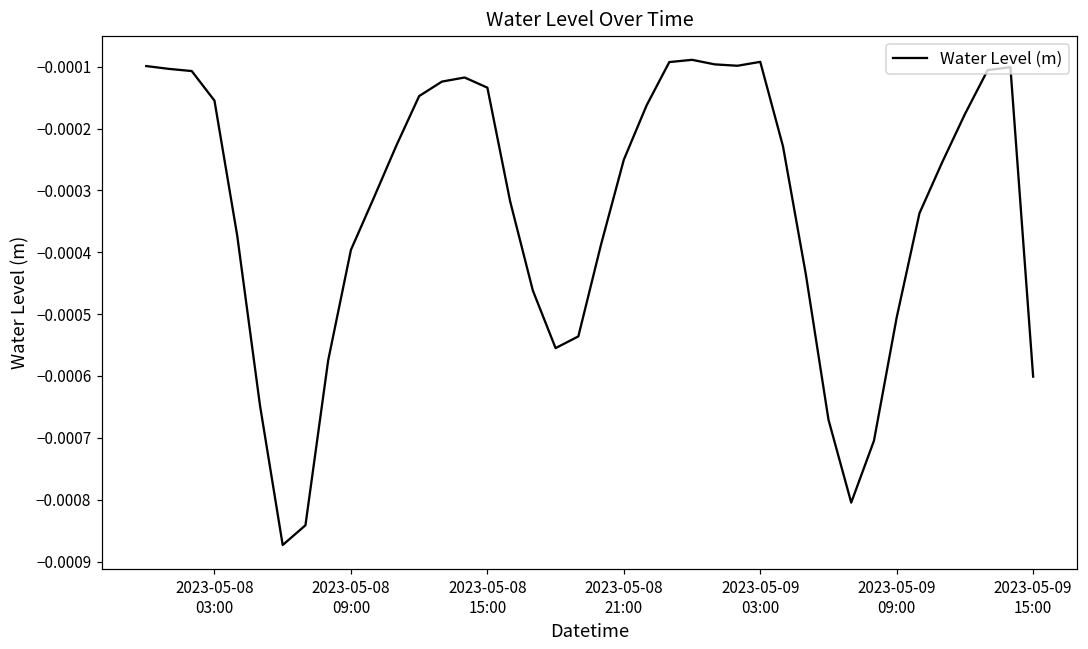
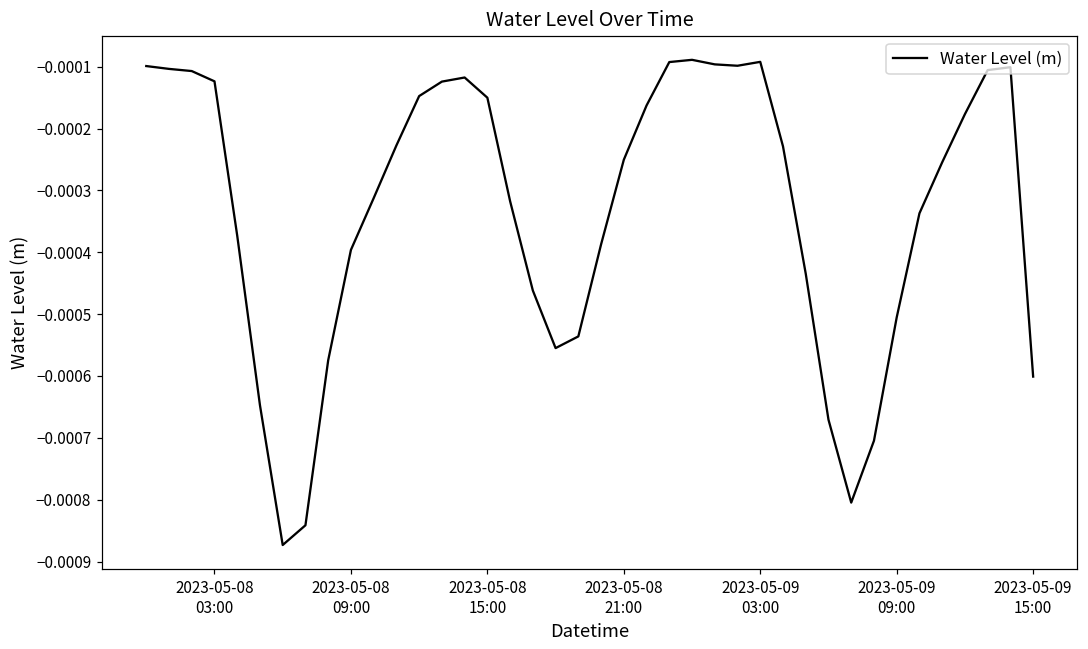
2023-05-08 03:00: -0.00015 -> -0.00012
2023-05-08 15:00: -0.00013 -> -0.00015
